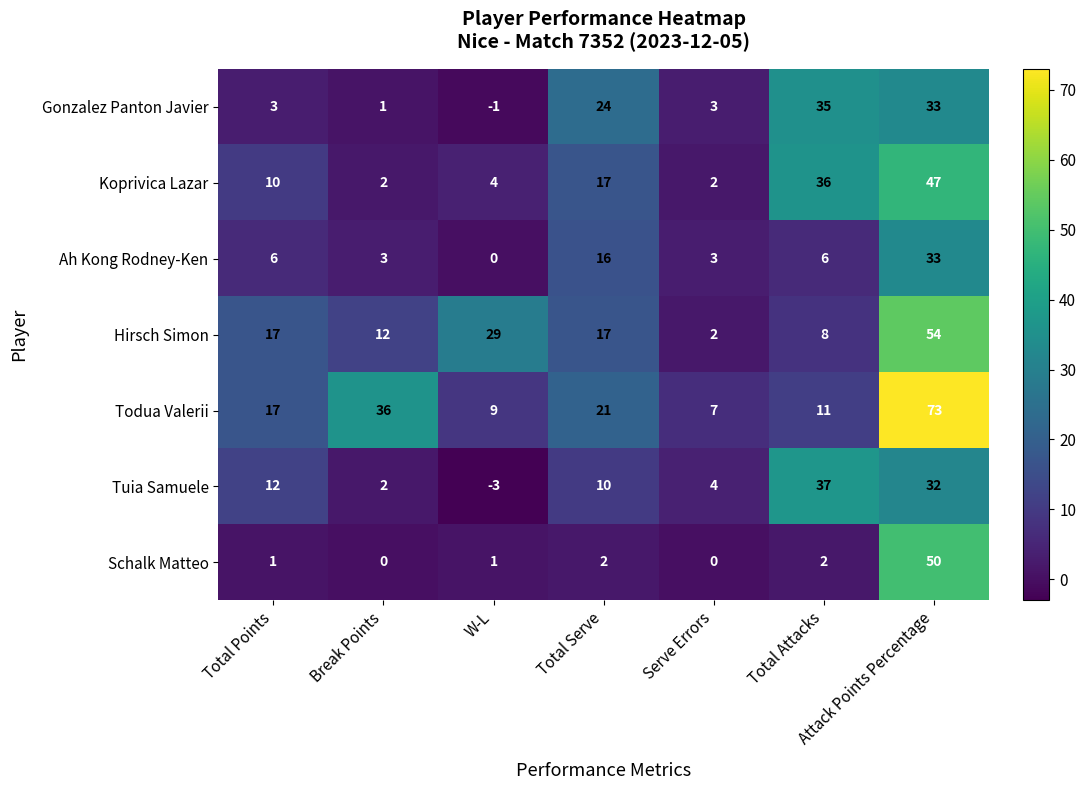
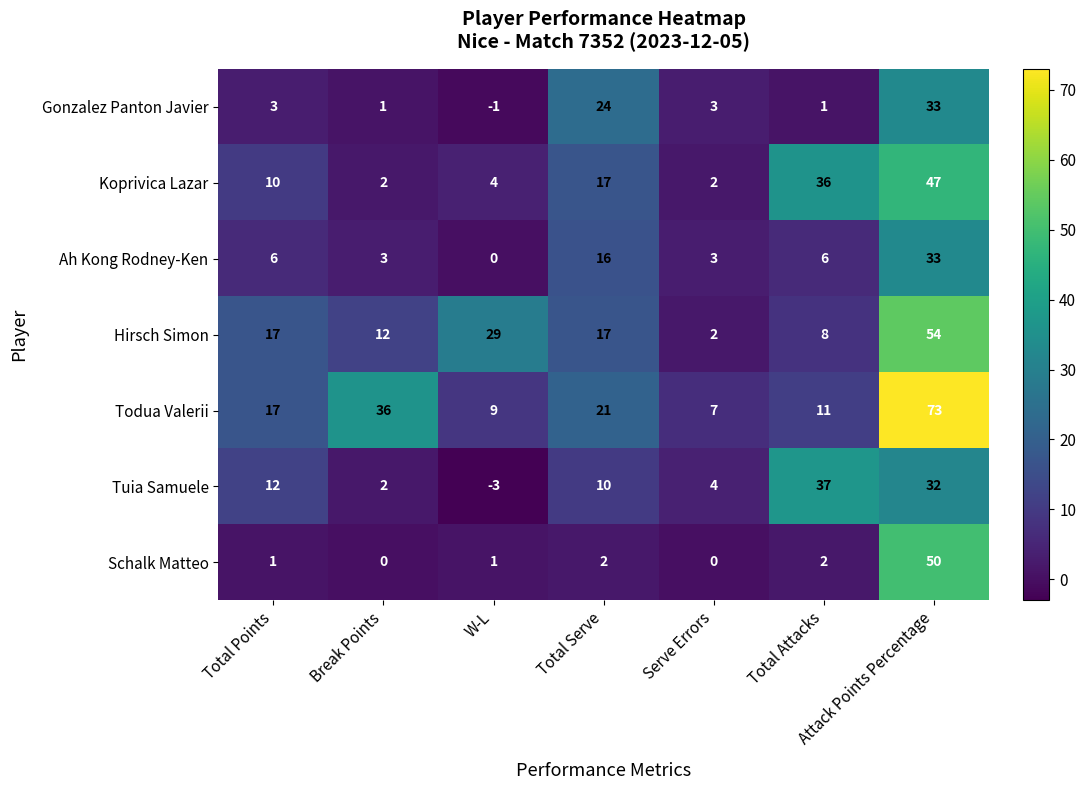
Gonzalez Panton Javier, Total Attacks: 35 -> 1
